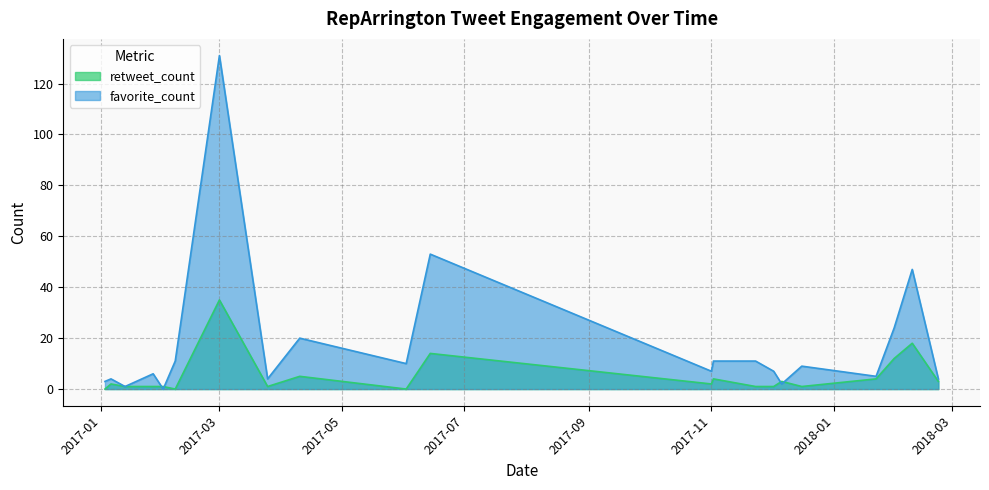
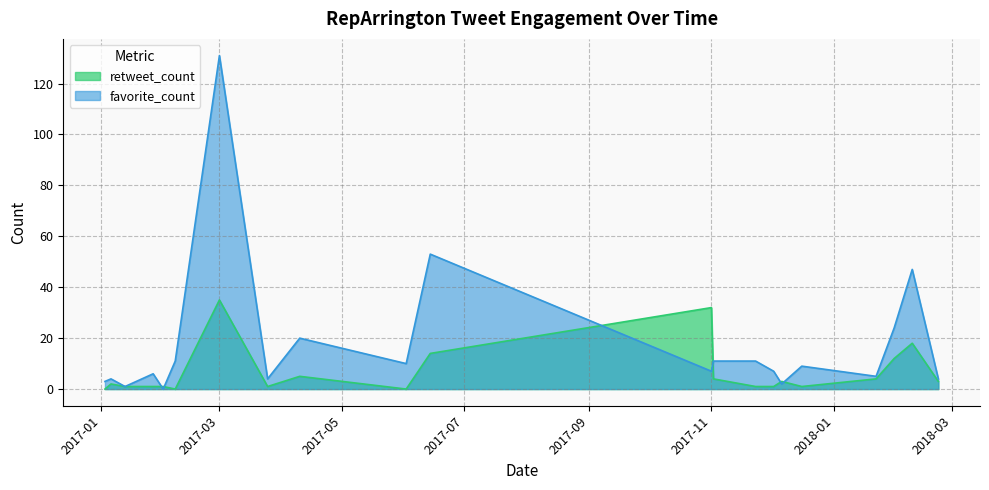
retweet_count, 2017-11: 2 -> 32
